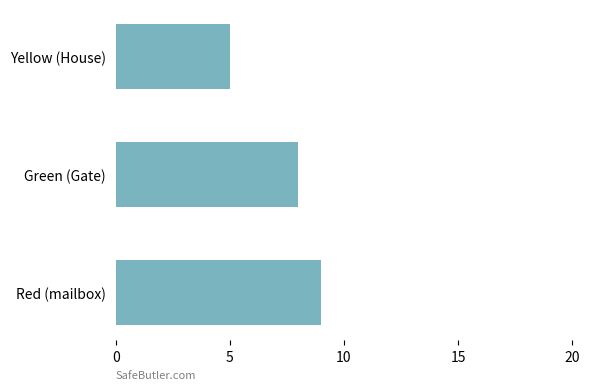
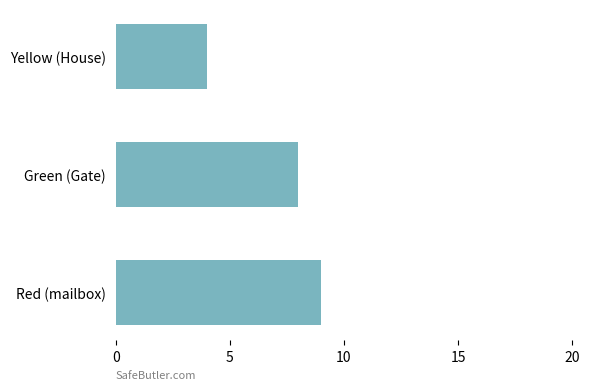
Yellow (House): 5 -> 4
